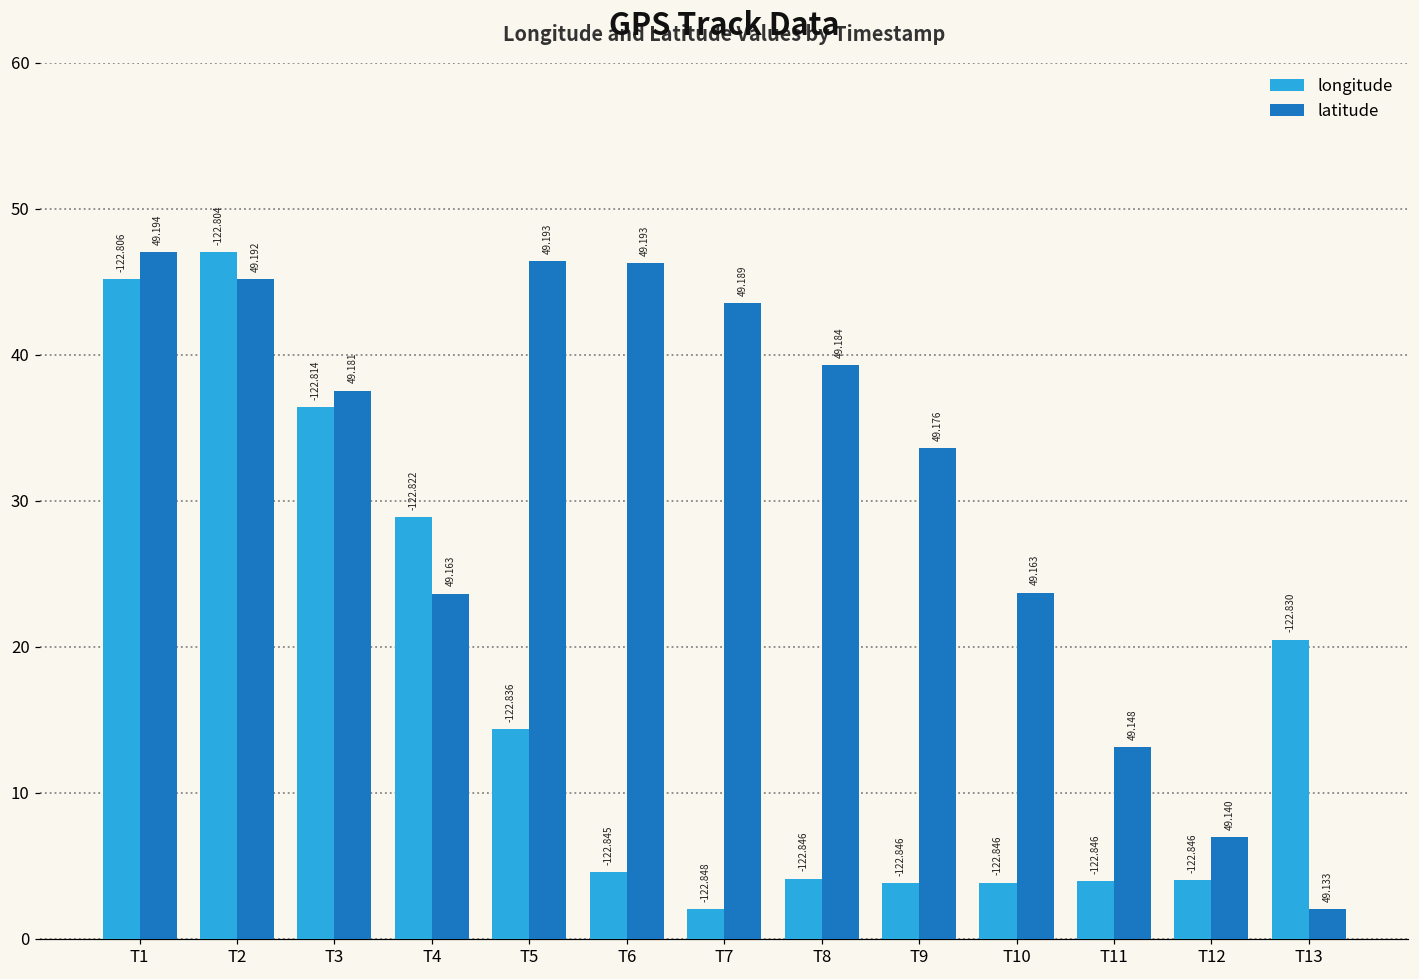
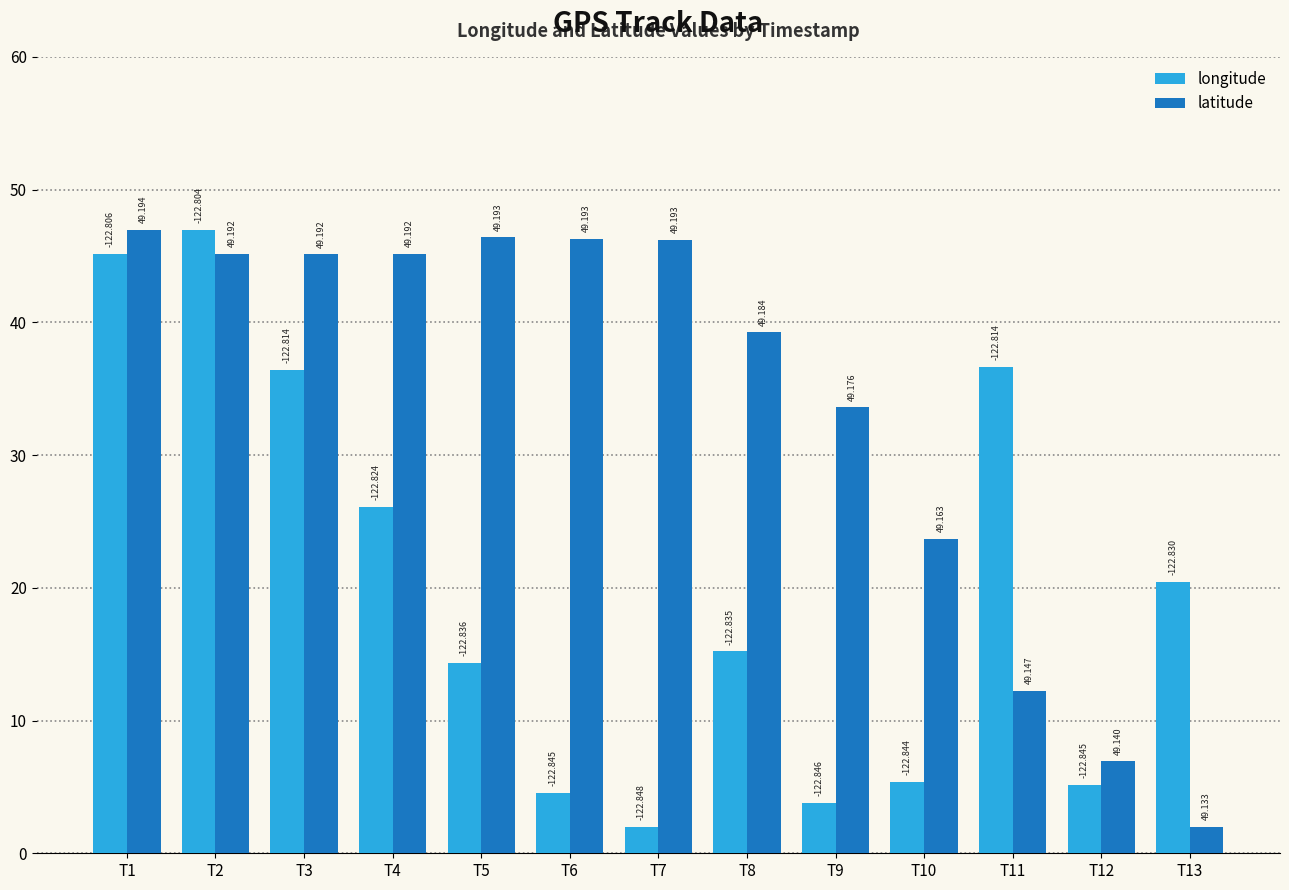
latitude, T3: 49.181 -> 49.192
longitude, T4: -122.822 -> -122.824
latitude, T4: 49.163 -> 49.192
latitude, T7: 49.189 -> 49.193
longitude, T8: -122.846 -> -122.835
longitude, T10: -122.846 -> -122.844
longitude, T11: -122.846 -> -122.814
latitude, T11: 49.148 -> 49.147
longitude, T12: -122.846 -> -122.845
